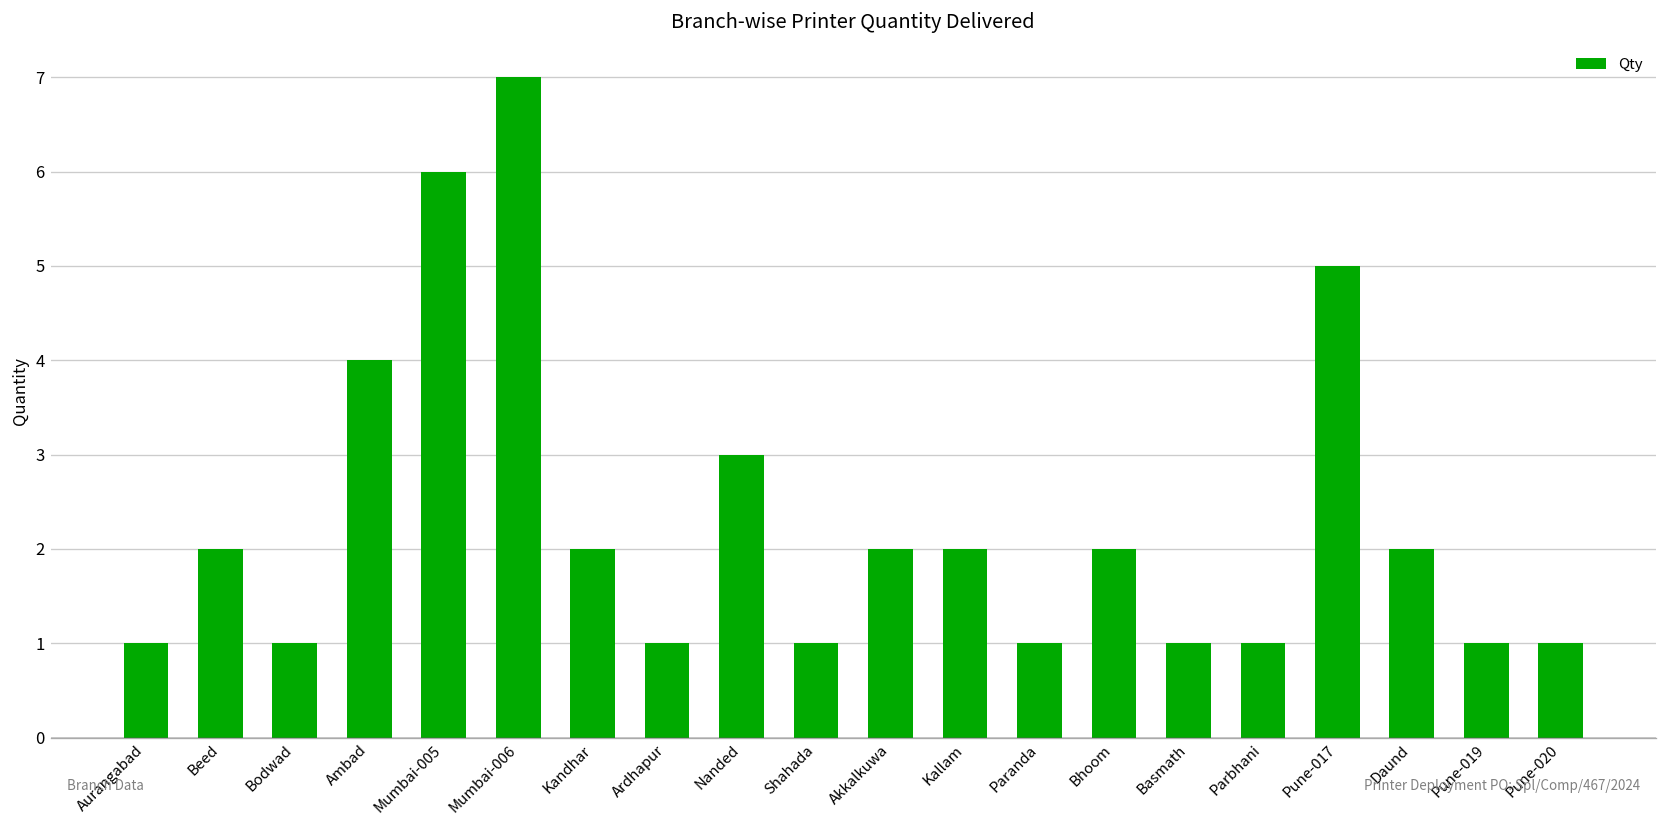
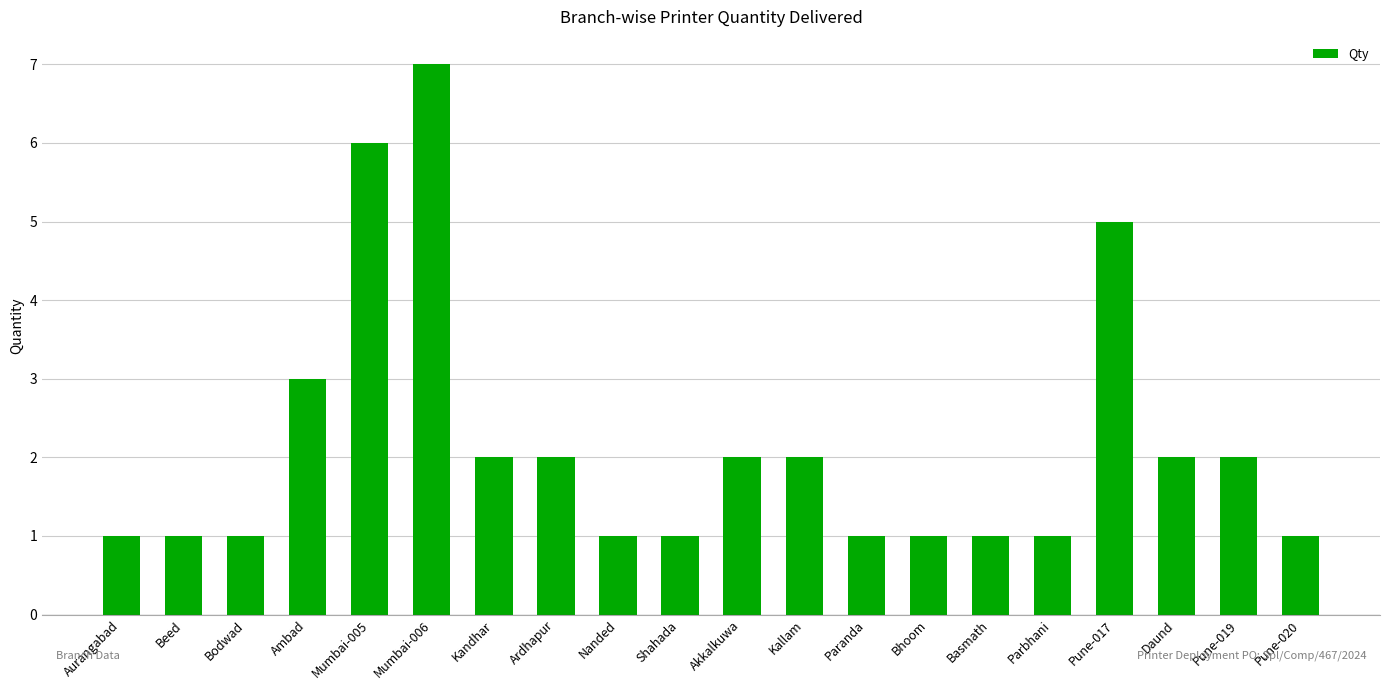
Beed: 2 -> 1
Ambad: 4 -> 3
Ardhapur: 1 -> 2
Nanded: 3 -> 1
Bhoom: 2 -> 1
Pune-019: 1 -> 2
